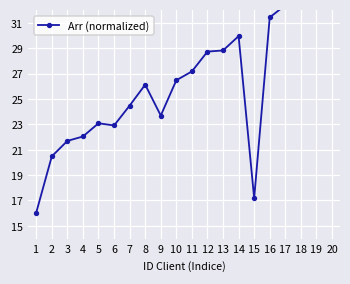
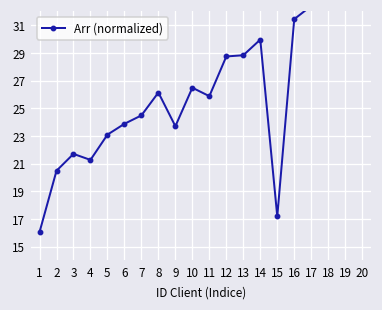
4: 22.0 -> 21.3
6: 22.9 -> 23.9
11: 27.2 -> 25.9
